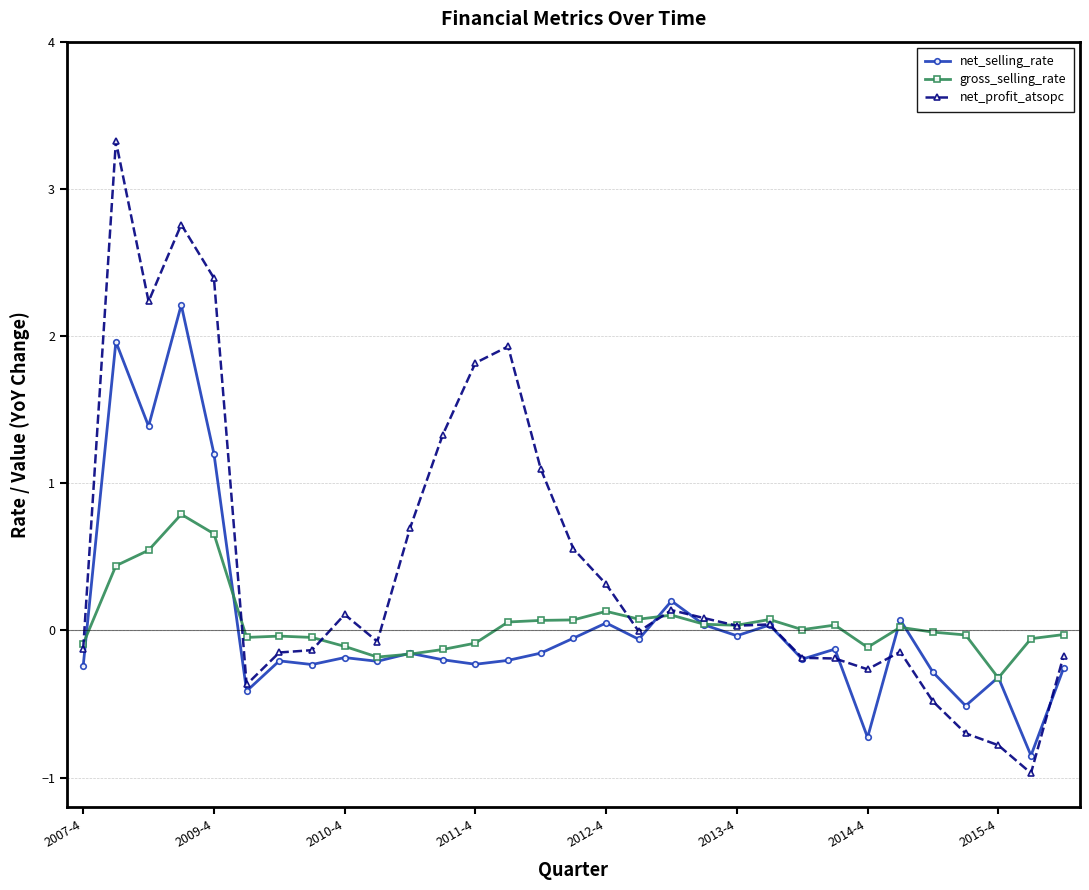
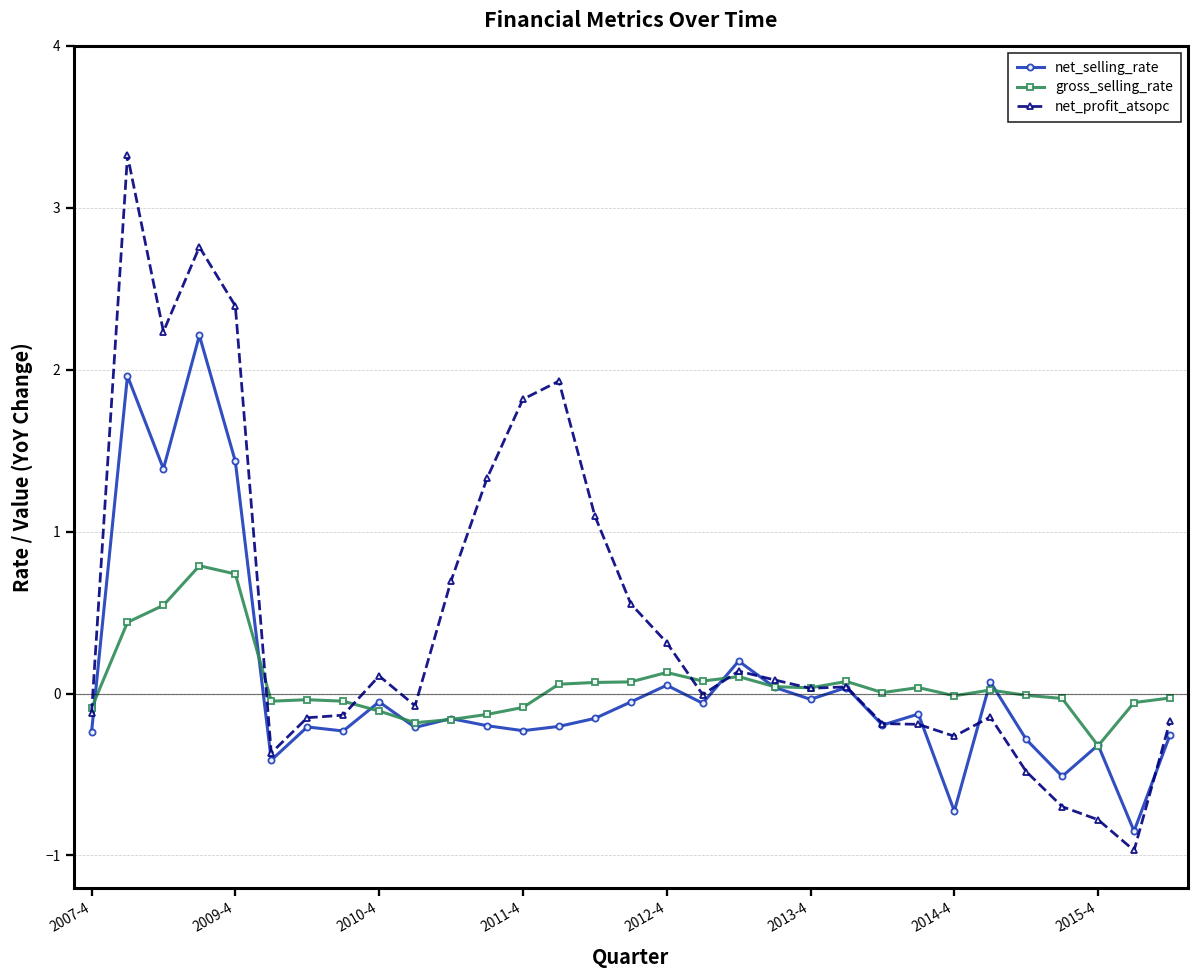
net_selling_rate, 2009-4: 1.20 -> 1.43
gross_selling_rate, 2009-4: 0.66 -> 0.74
net_selling_rate, 2010-4: -0.18 -> -0.05
gross_selling_rate, 2014-4: -0.11 -> -0.01
